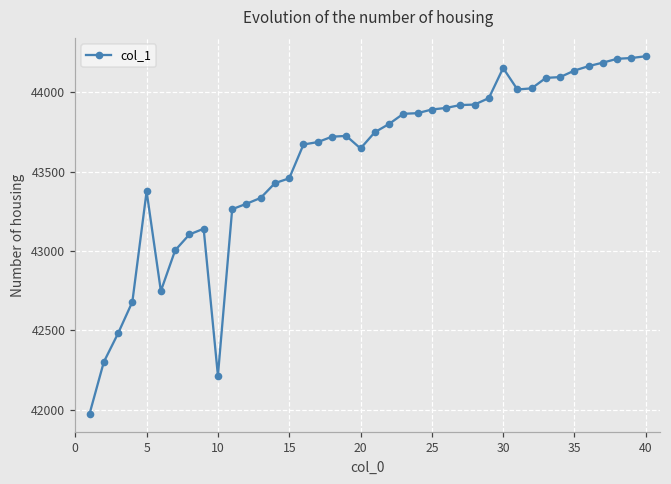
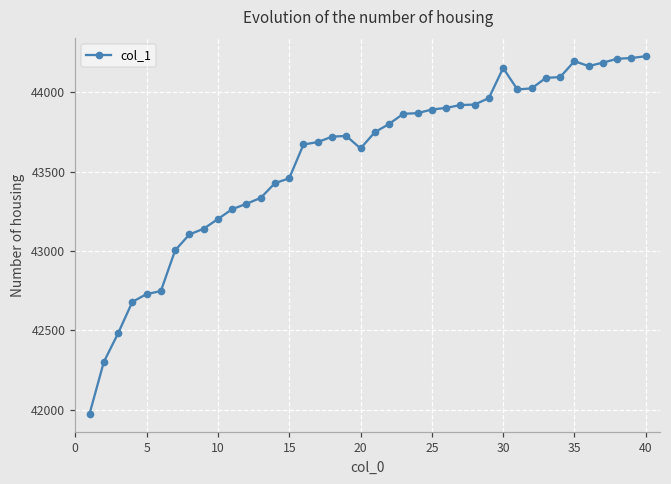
5: 43380 -> 42730
10: 42220 -> 43200
35: 44140 -> 44190
